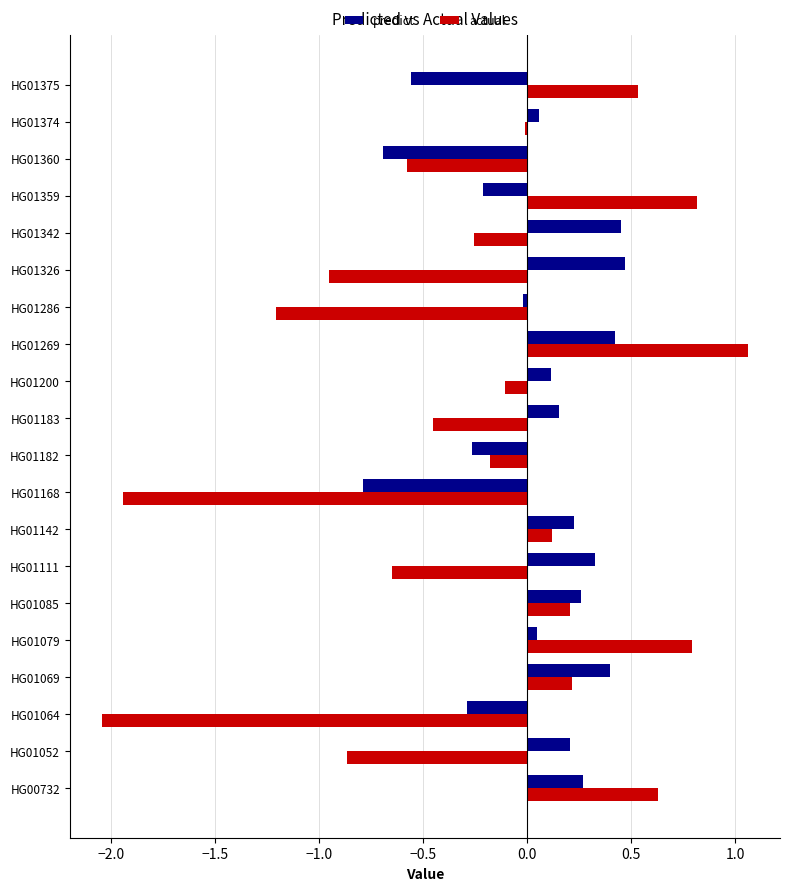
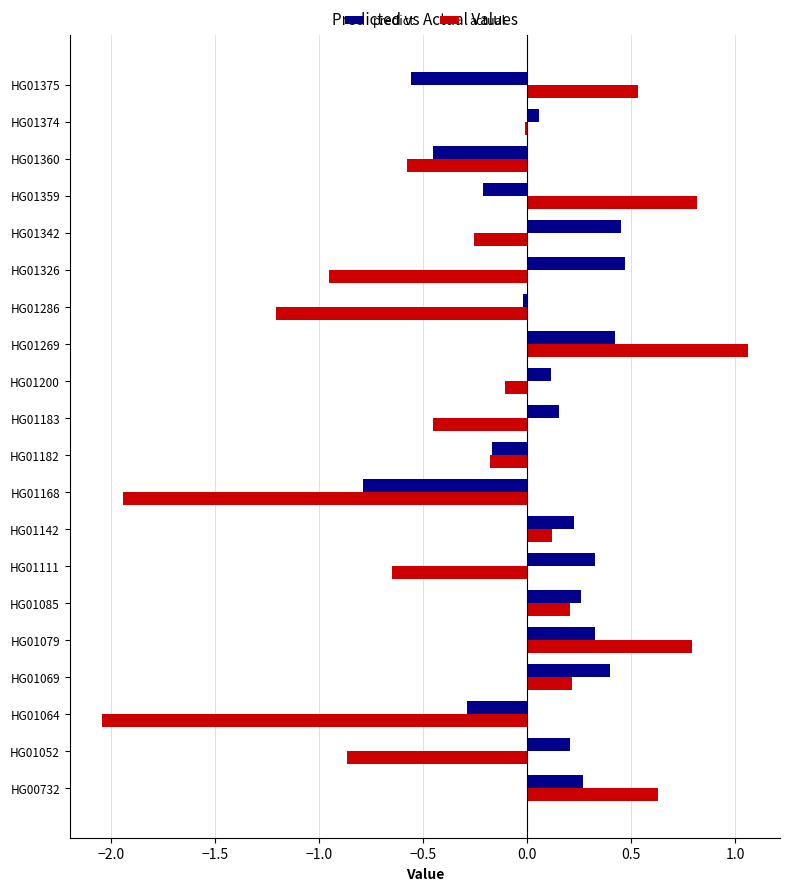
predict, HG01360: -0.69 -> -0.45
predict, HG01182: -0.26 -> -0.17
predict, HG01079: 0.05 -> 0.33
